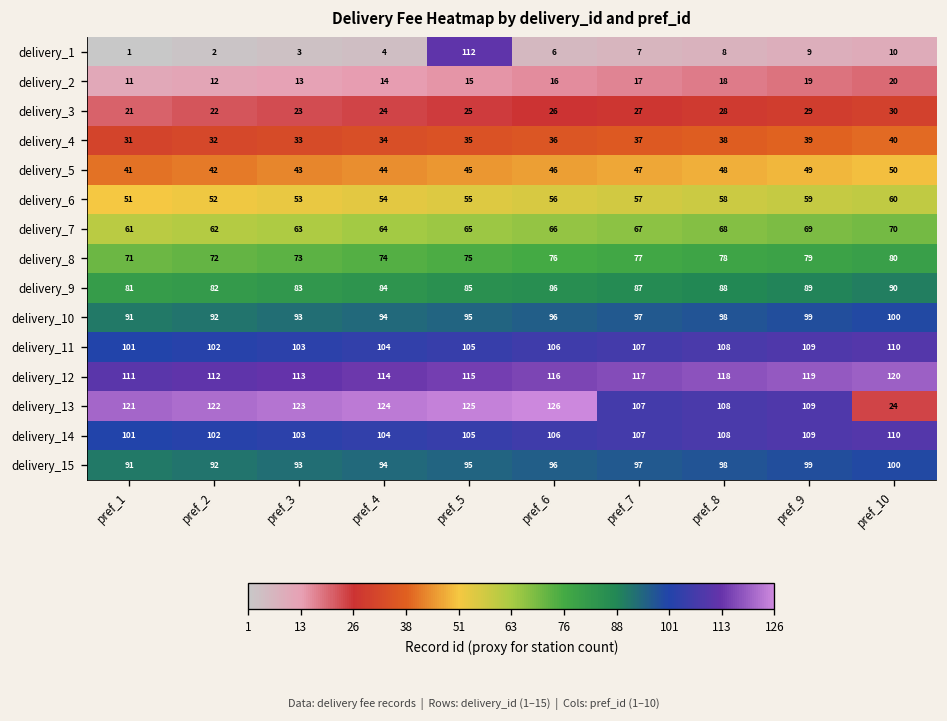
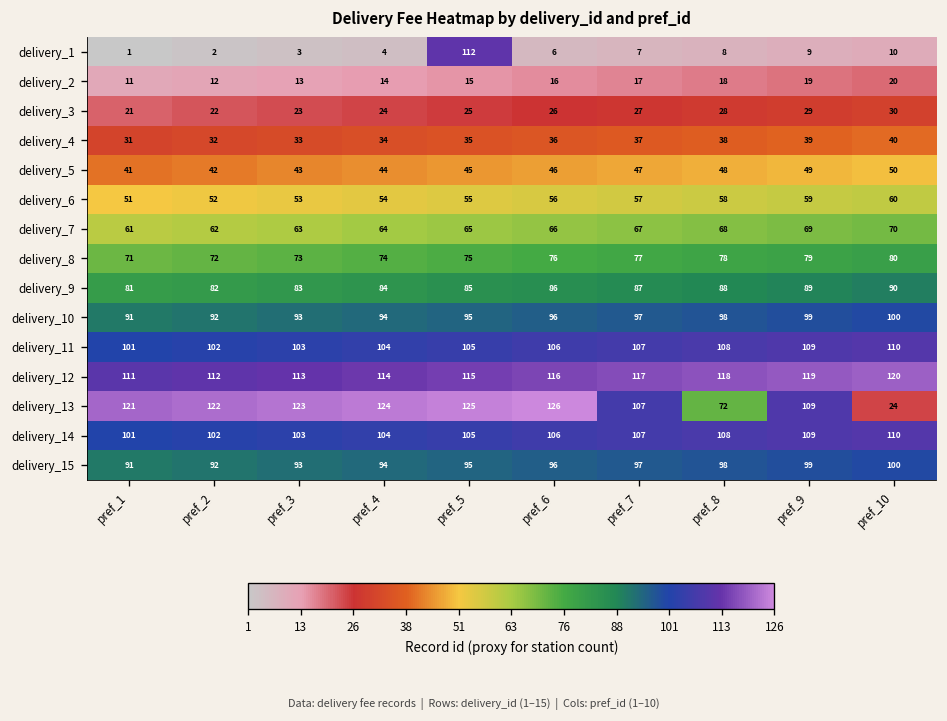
delivery_13, pref_8: 108 -> 72
